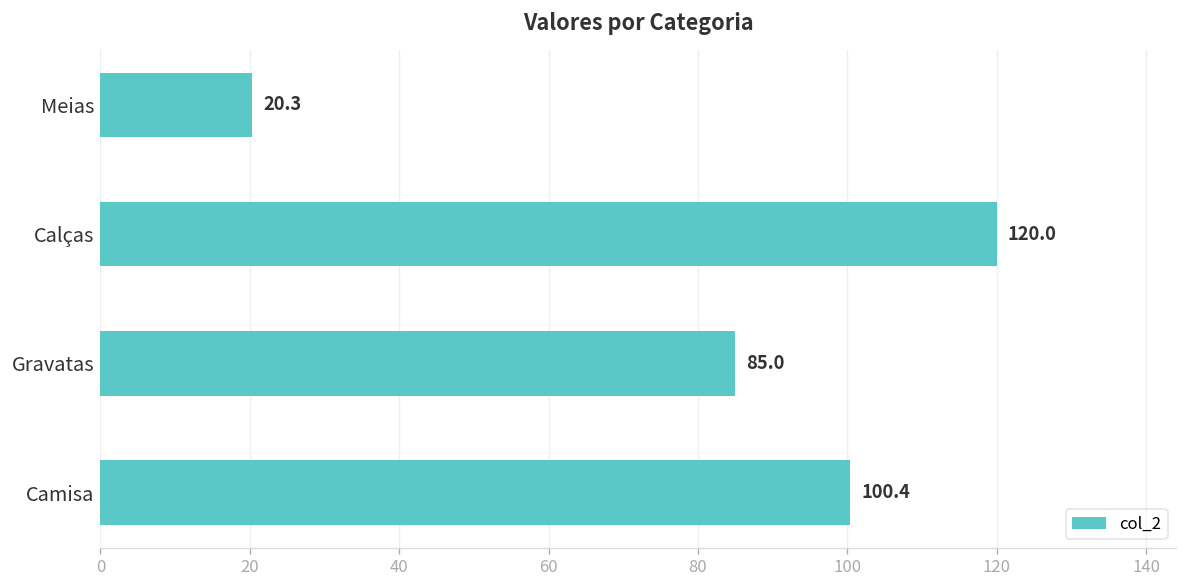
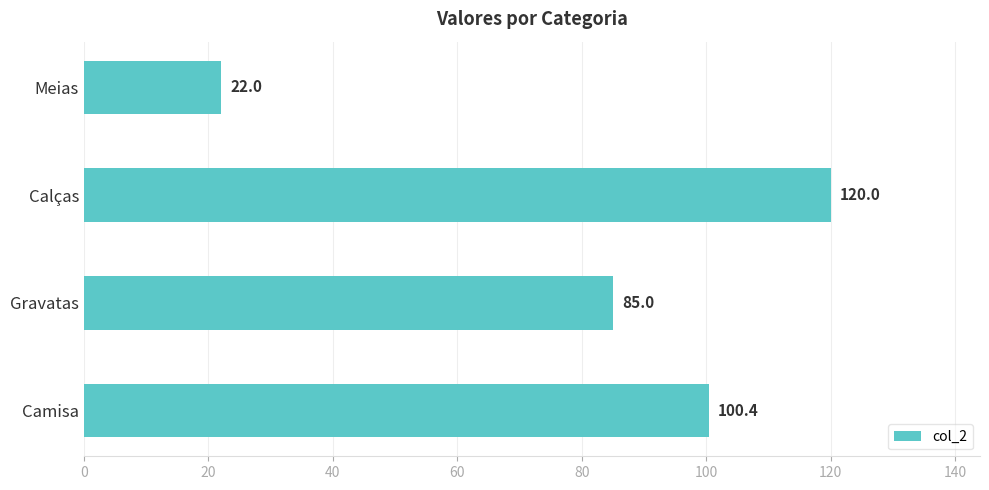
Meias: 20.3 -> 22.0
